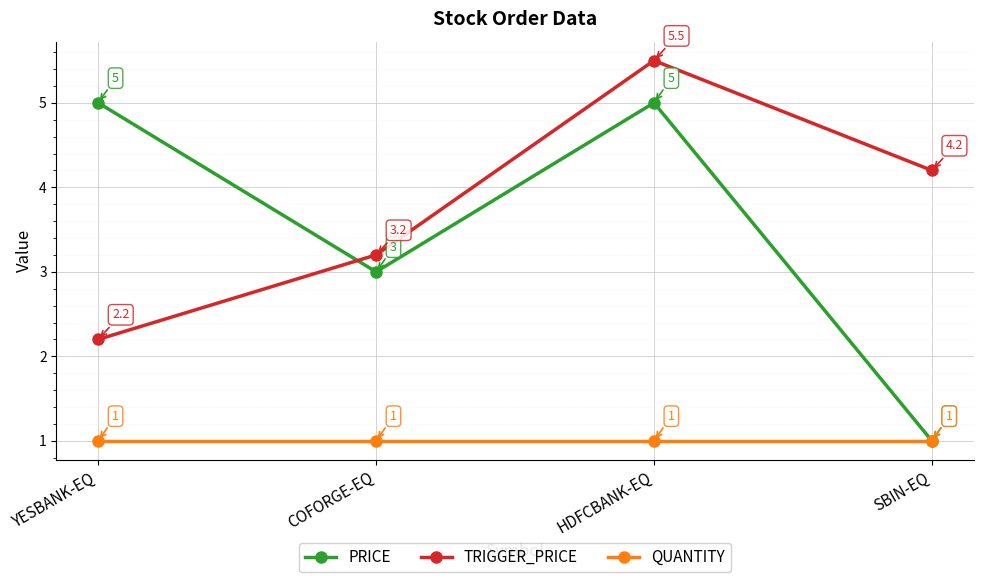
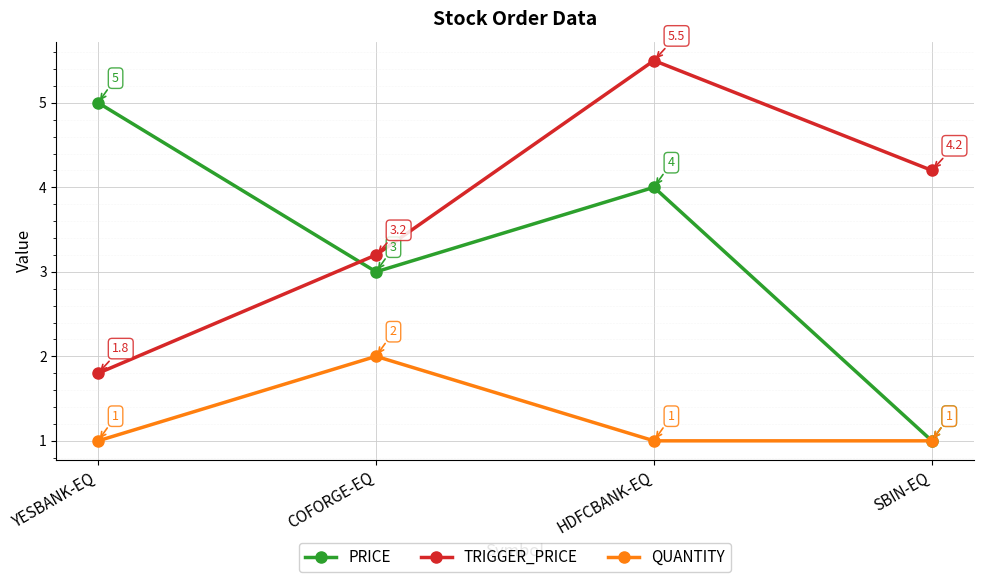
TRIGGER_PRICE, YESBANK-EQ: 2.2 -> 1.8
QUANTITY, COFORGE-EQ: 1 -> 2
PRICE, HDFCBANK-EQ: 5 -> 4
